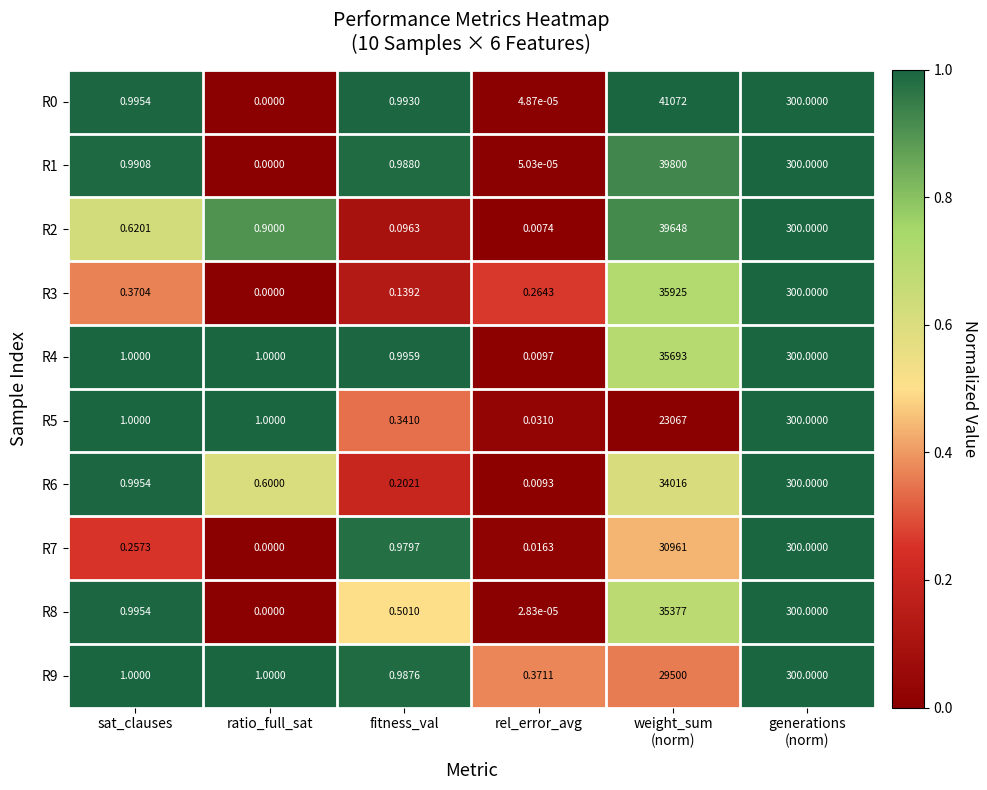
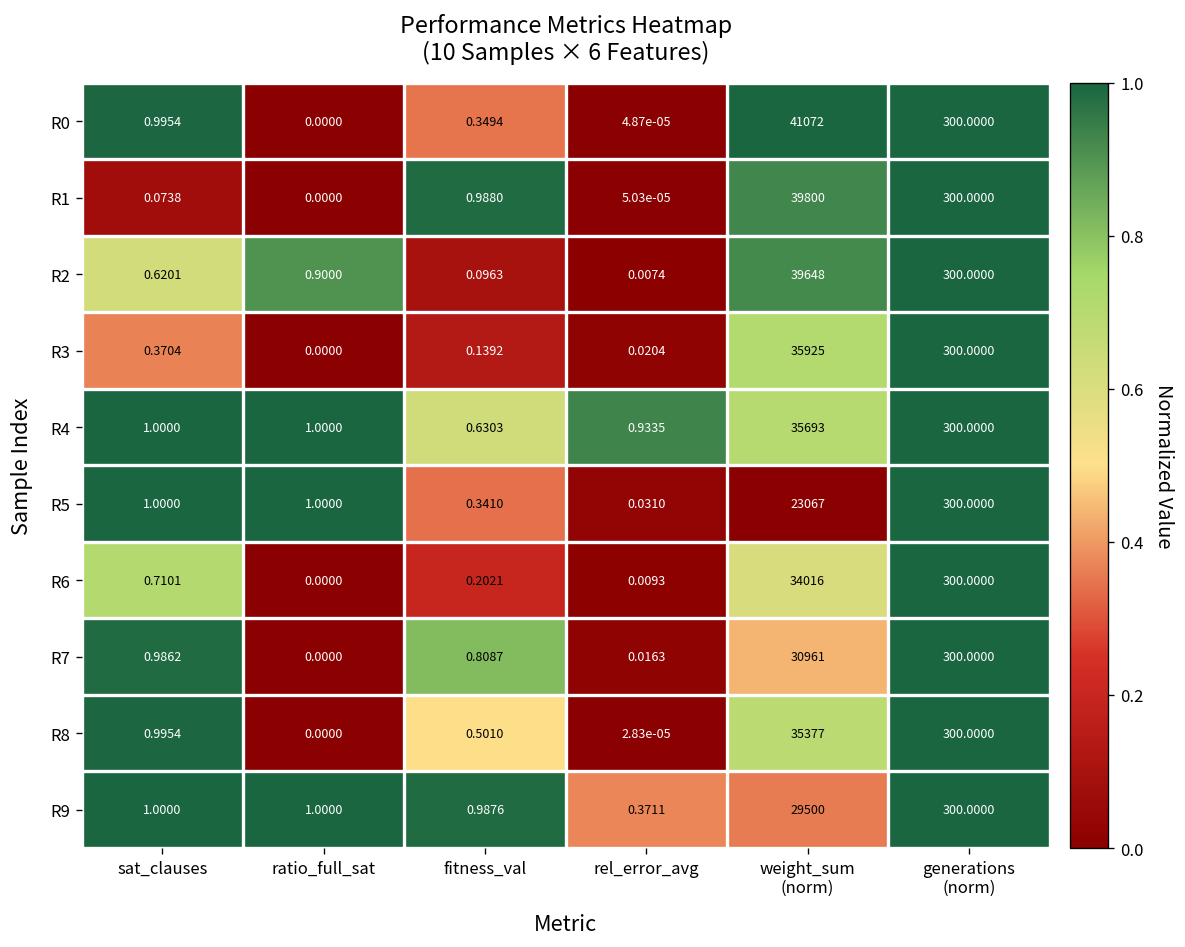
R0, fitness_val: 0.9930 -> 0.3494
R1, sat_clauses: 0.9908 -> 0.0738
R3, rel_error_avg: 0.2643 -> 0.0204
R4, fitness_val: 0.9959 -> 0.6303
R4, rel_error_avg: 0.0097 -> 0.9335
R6, sat_clauses: 0.9954 -> 0.7101
R6, ratio_full_sat: 0.6000 -> 0.0000
R7, sat_clauses: 0.2573 -> 0.9862
R7, fitness_val: 0.9797 -> 0.8087
